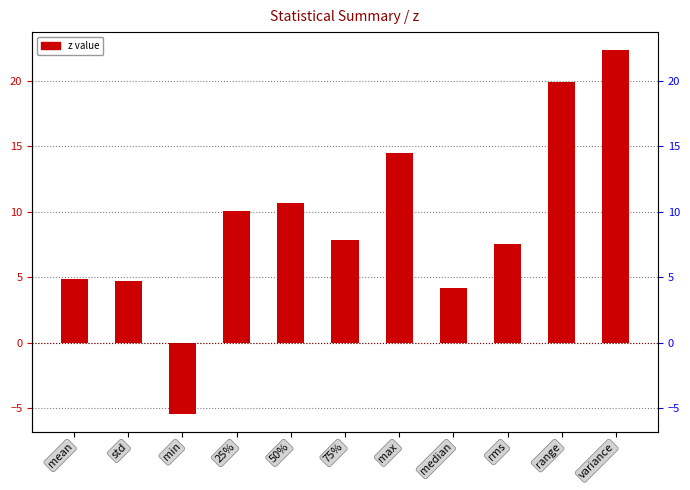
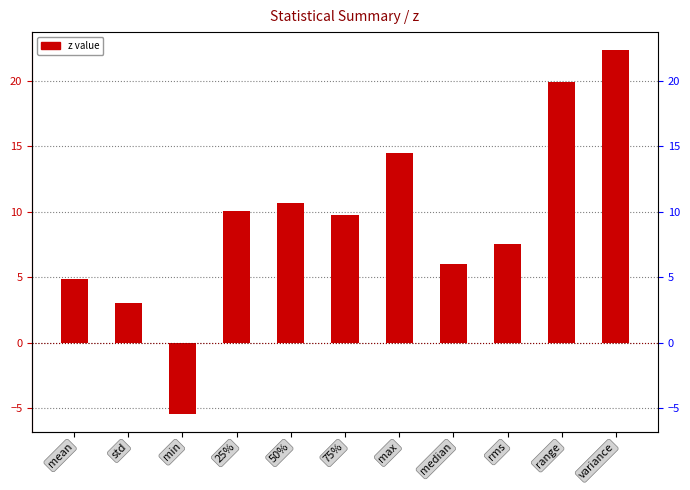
std: 4.7 -> 3.0
75%: 7.9 -> 9.8
median: 4.2 -> 6.0
